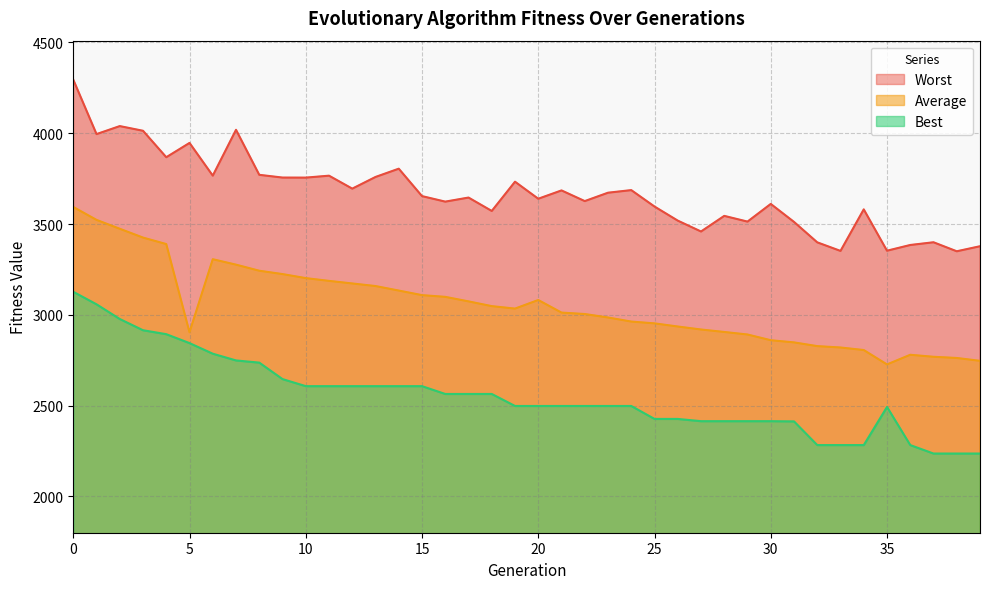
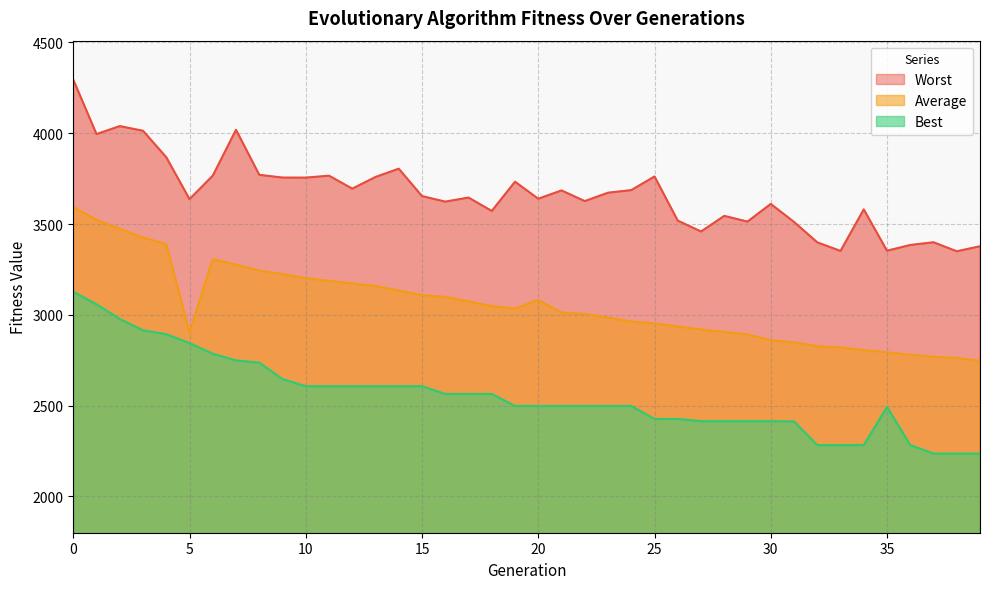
Worst, 5: 3950 -> 3640
Worst, 25: 3600 -> 3760
Average, 35: 2730 -> 2790
